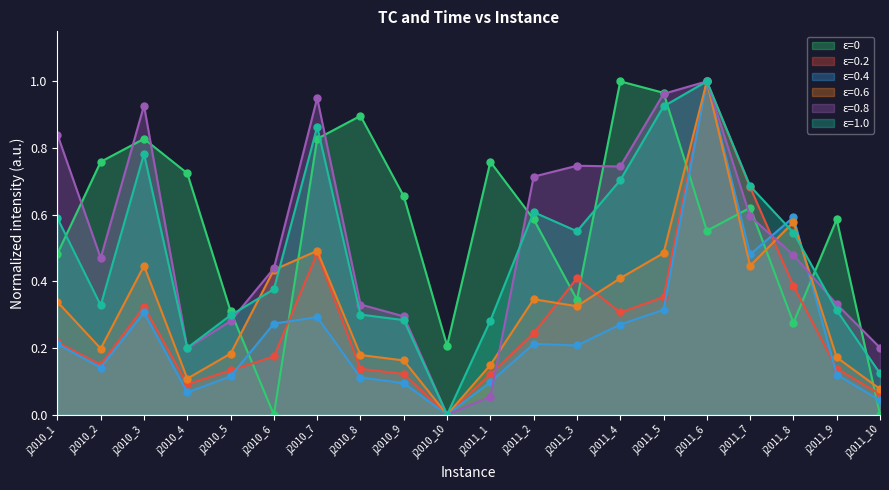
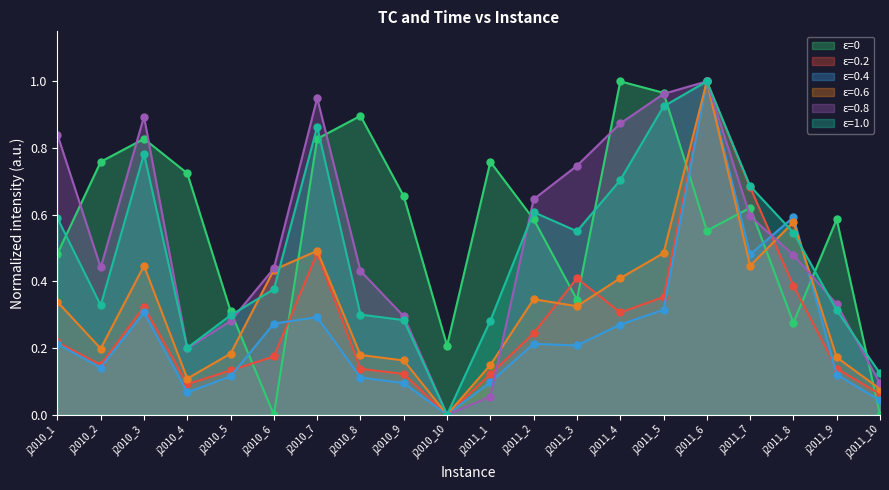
ε=0.8, j2010_2: 0.47 -> 0.44
ε=0.8, j2010_3: 0.93 -> 0.89
ε=0.8, j2010_8: 0.33 -> 0.43
ε=0.8, j2011_2: 0.71 -> 0.65
ε=0.8, j2011_4: 0.74 -> 0.87
ε=0.8, j2011_10: 0.20 -> 0.09
